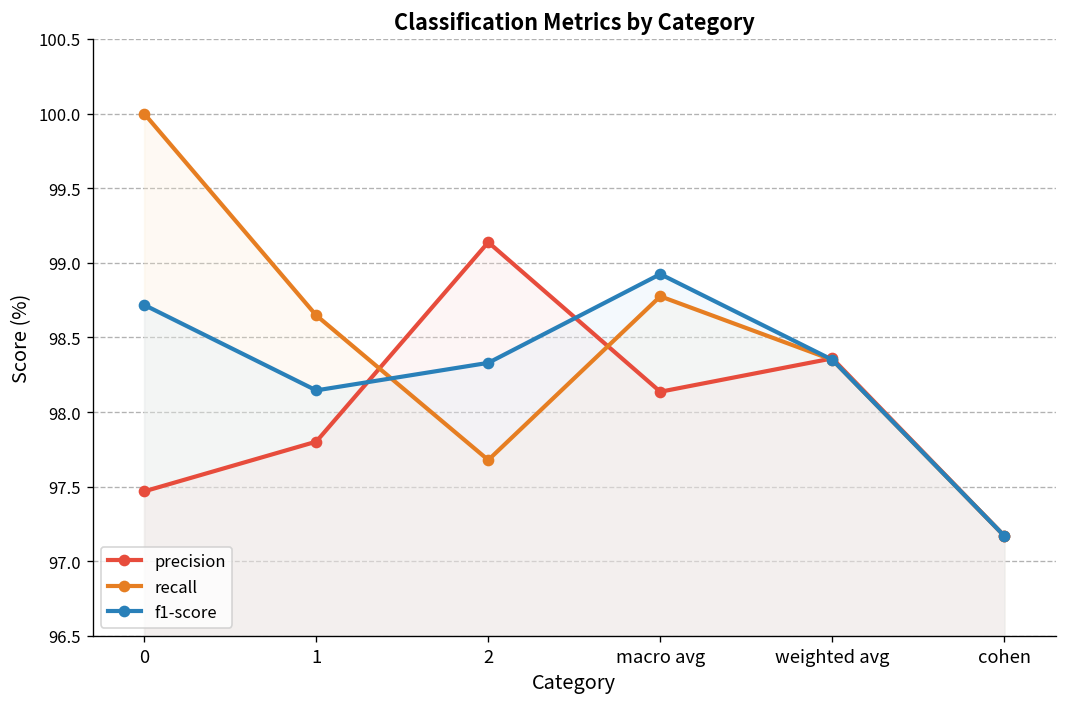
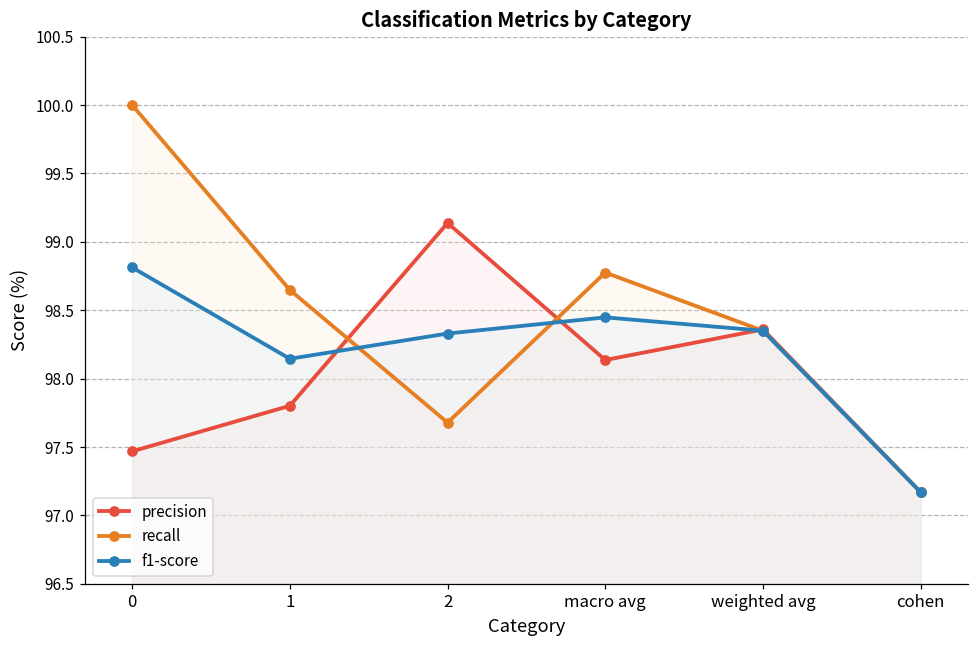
f1-score, 0: 98.72 -> 98.81
f1-score, macro avg: 98.92 -> 98.45
